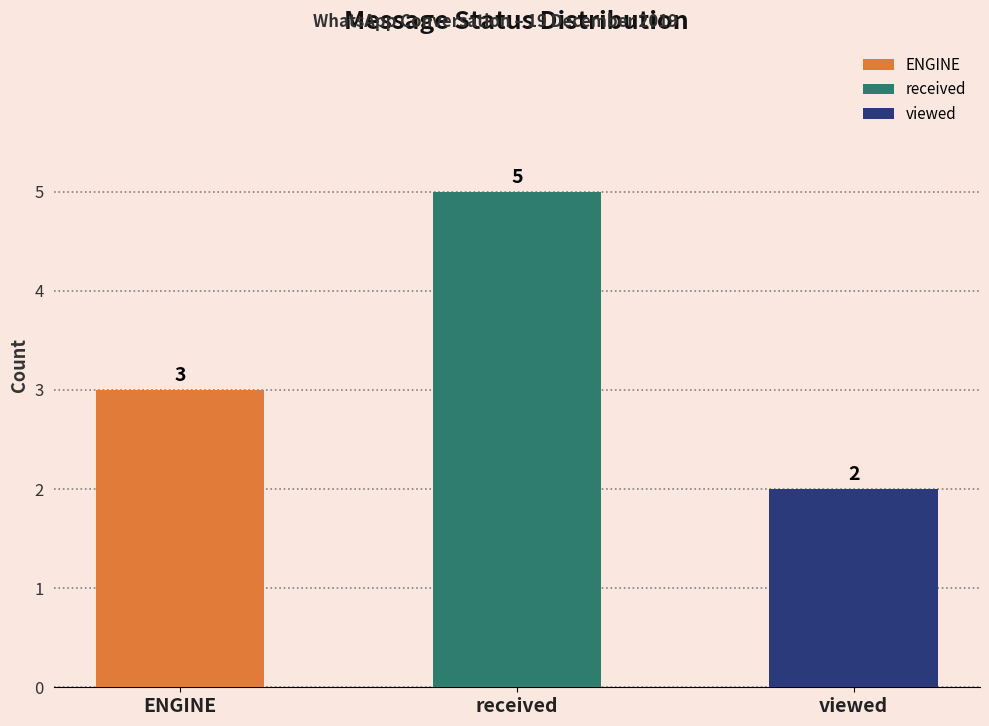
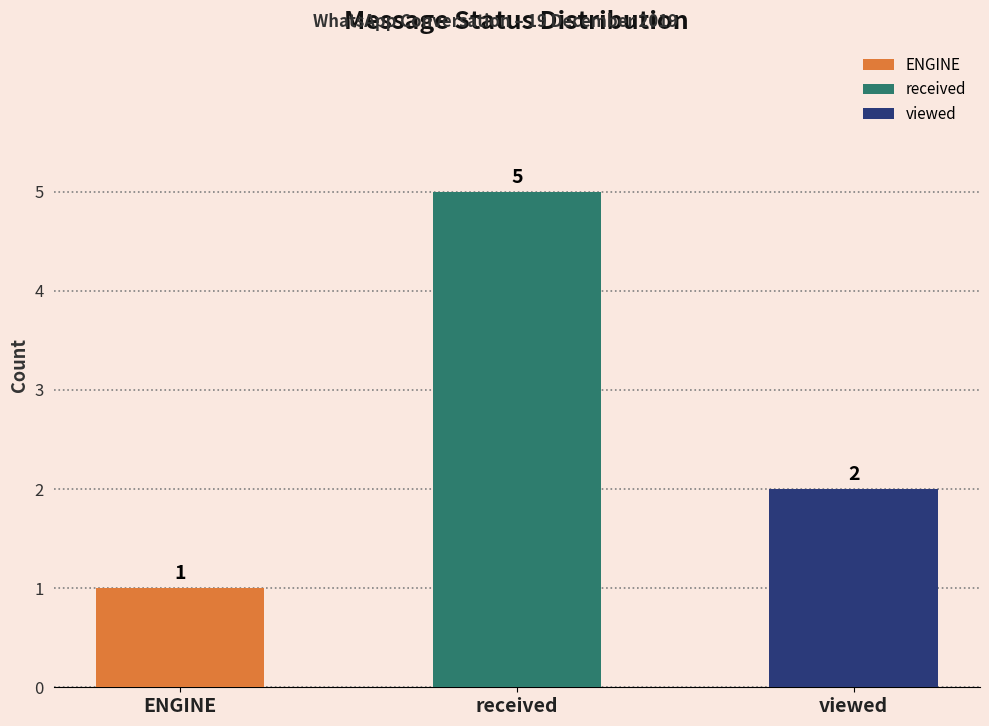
ENGINE: 3 -> 1
